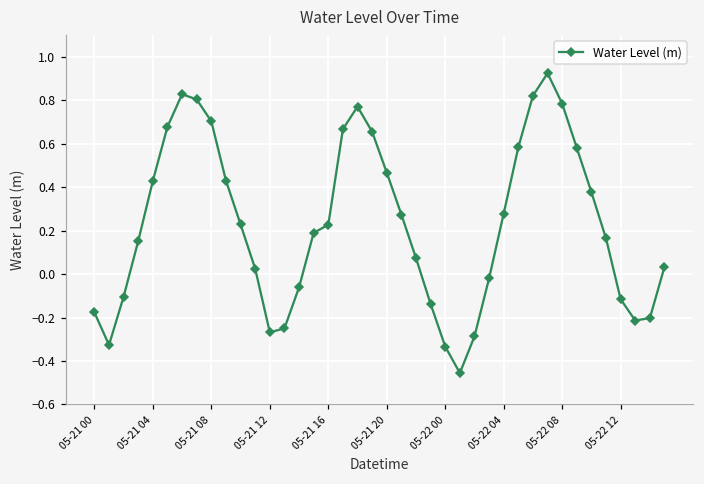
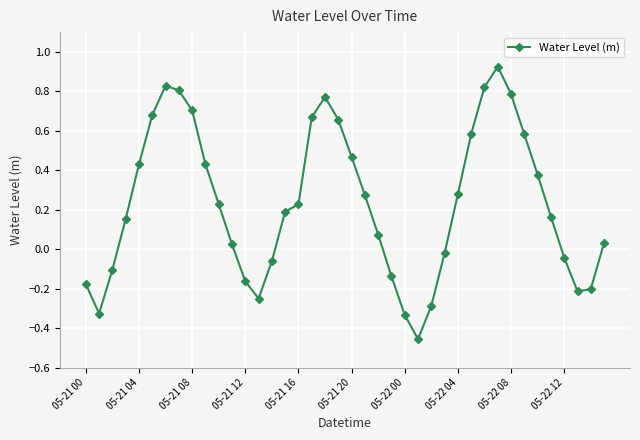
05-21 12: -0.27 -> -0.16
05-22 12: -0.12 -> -0.04
